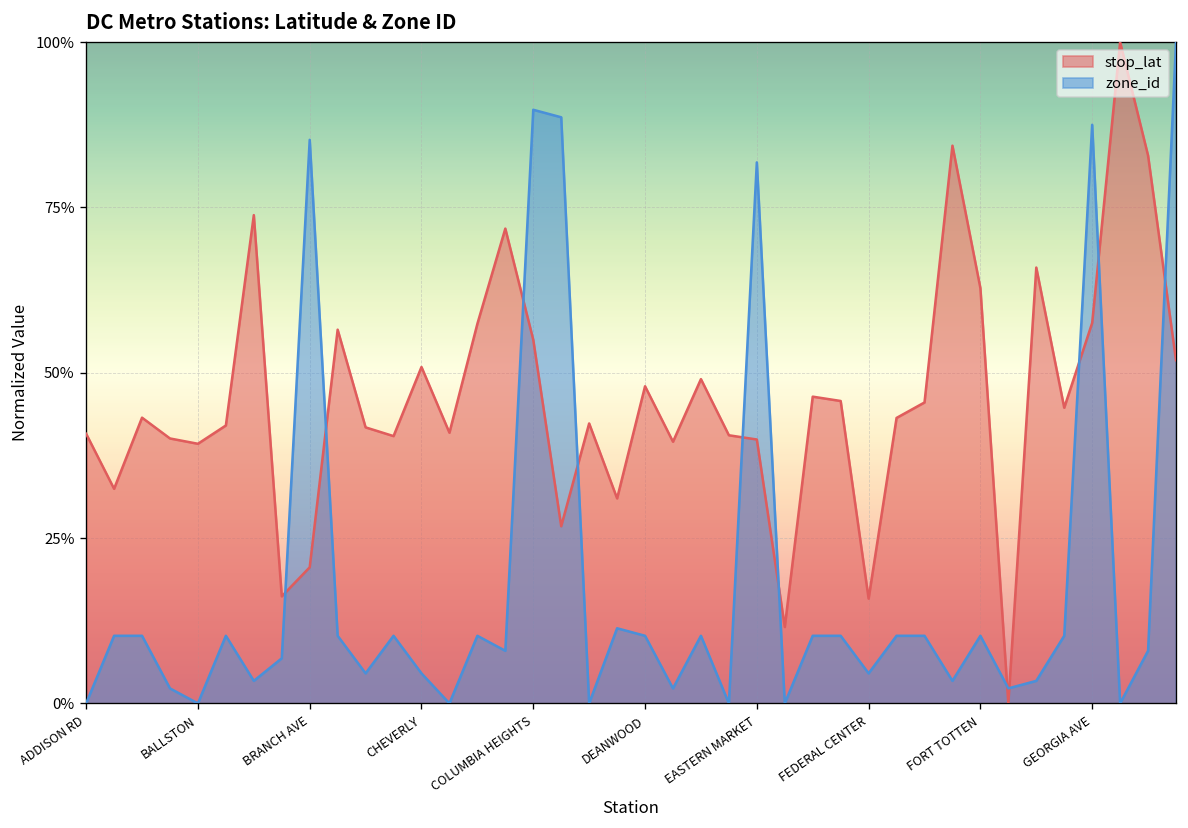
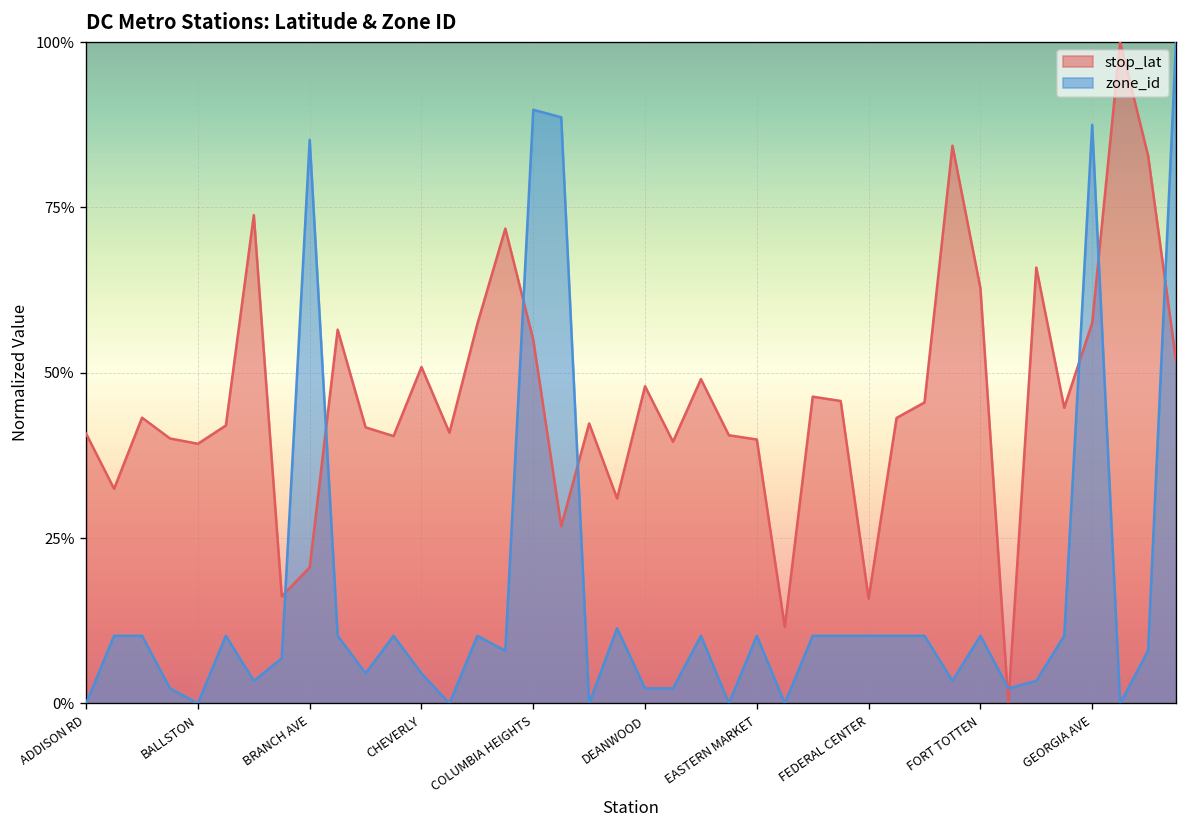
zone_id, DEANWOOD: 10% -> 2%
zone_id, EASTERN MARKET: 82% -> 10%
zone_id, FEDERAL CENTER: 5% -> 10%
